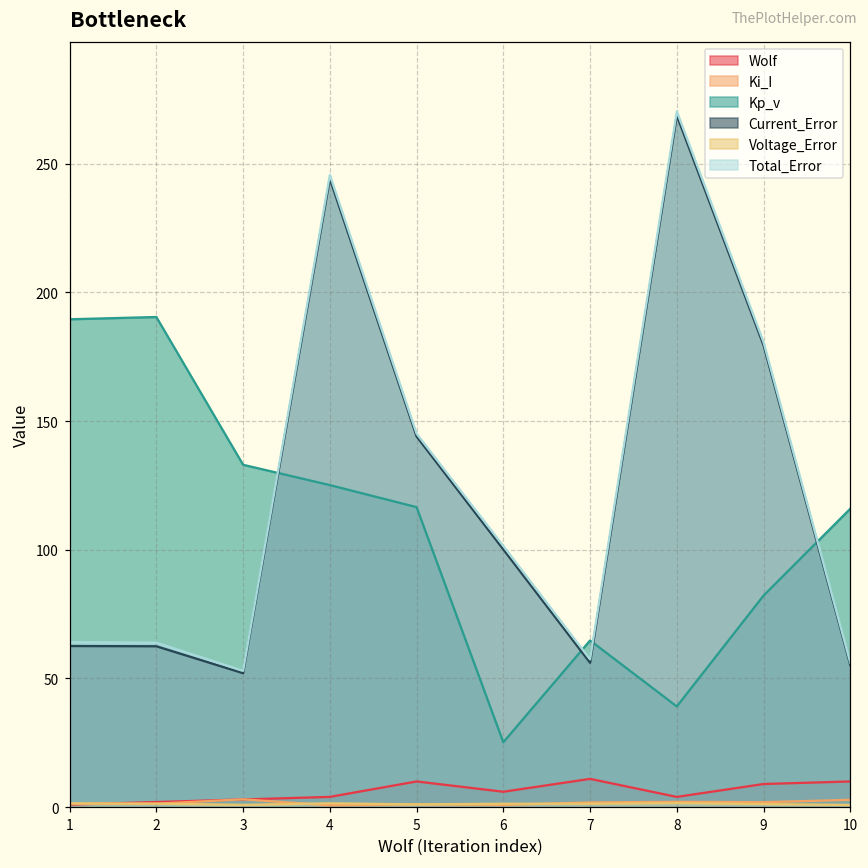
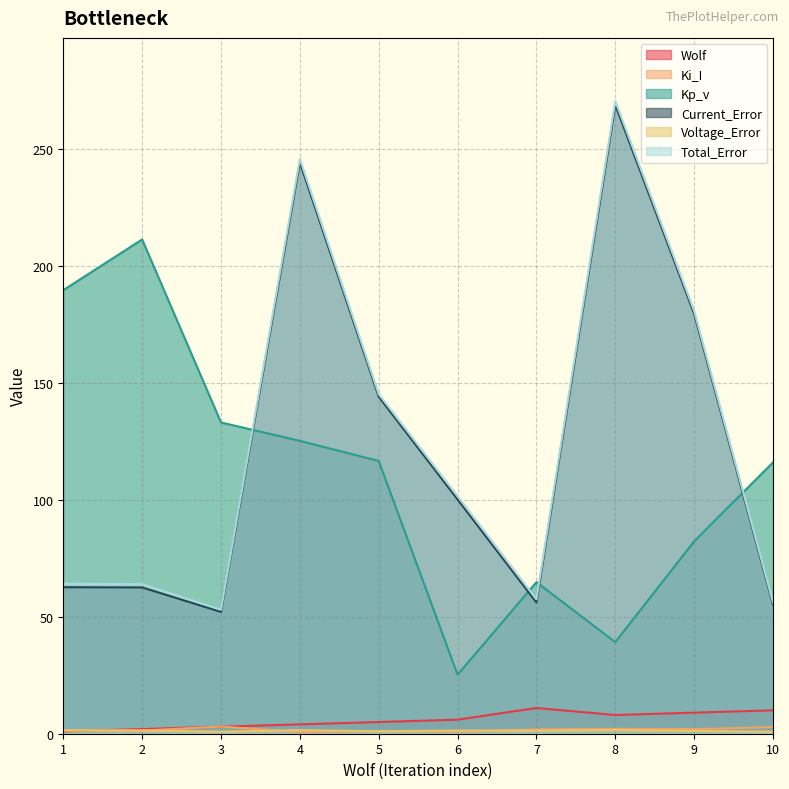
Kp_v, 2: 190 -> 211
Wolf, 5: 10 -> 5
Wolf, 8: 4 -> 8
